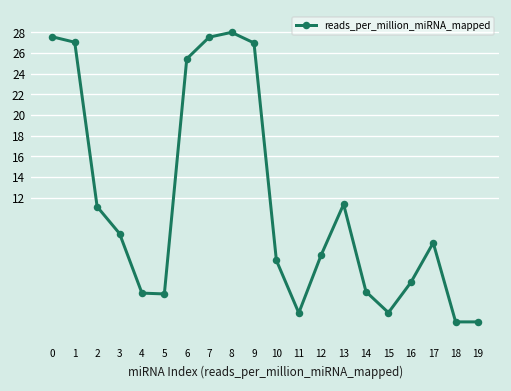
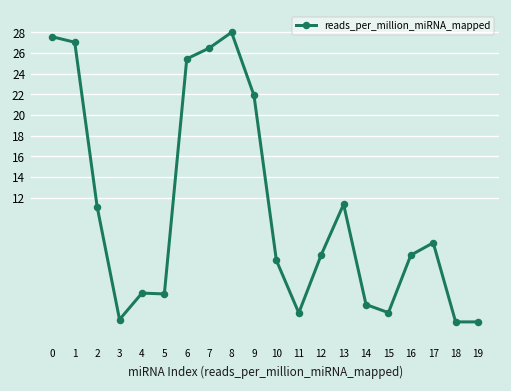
3: 9 -> 0
7: 28 -> 26
9: 27 -> 22
14: 3 -> 2
16: 4 -> 6
